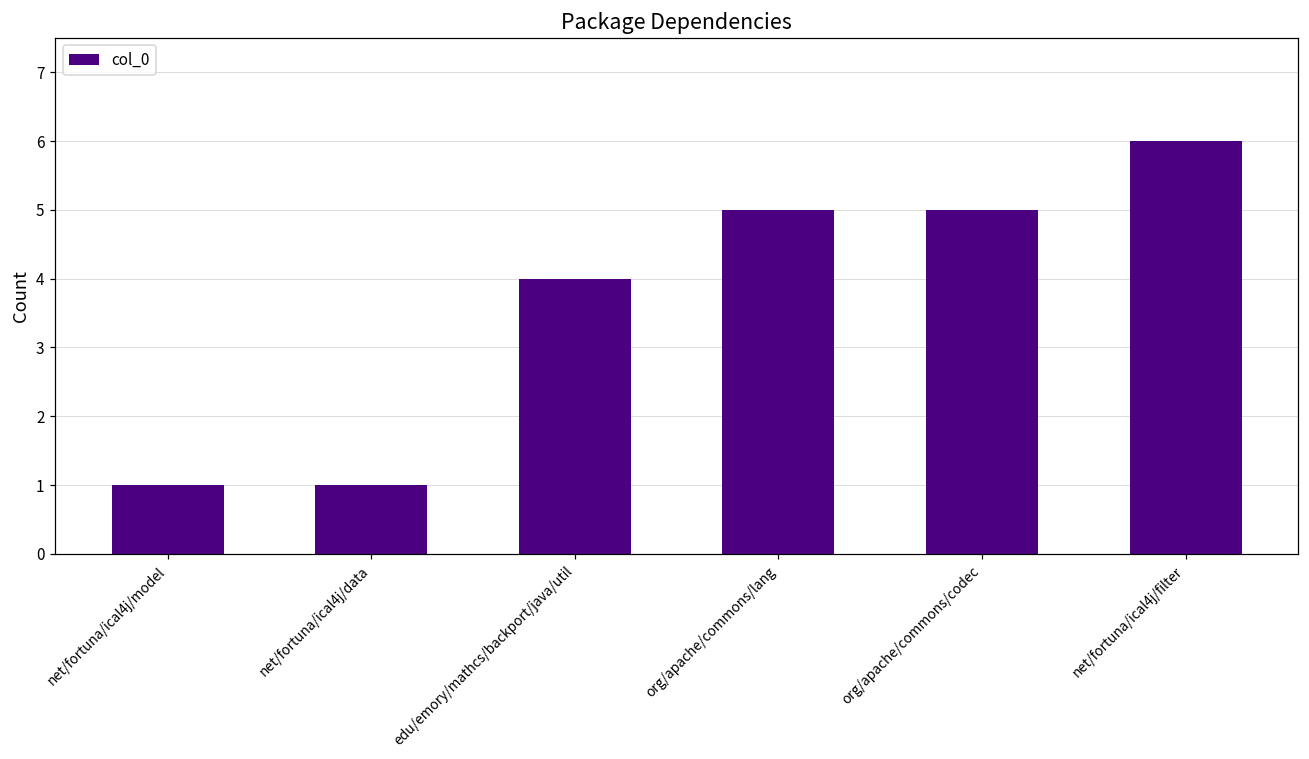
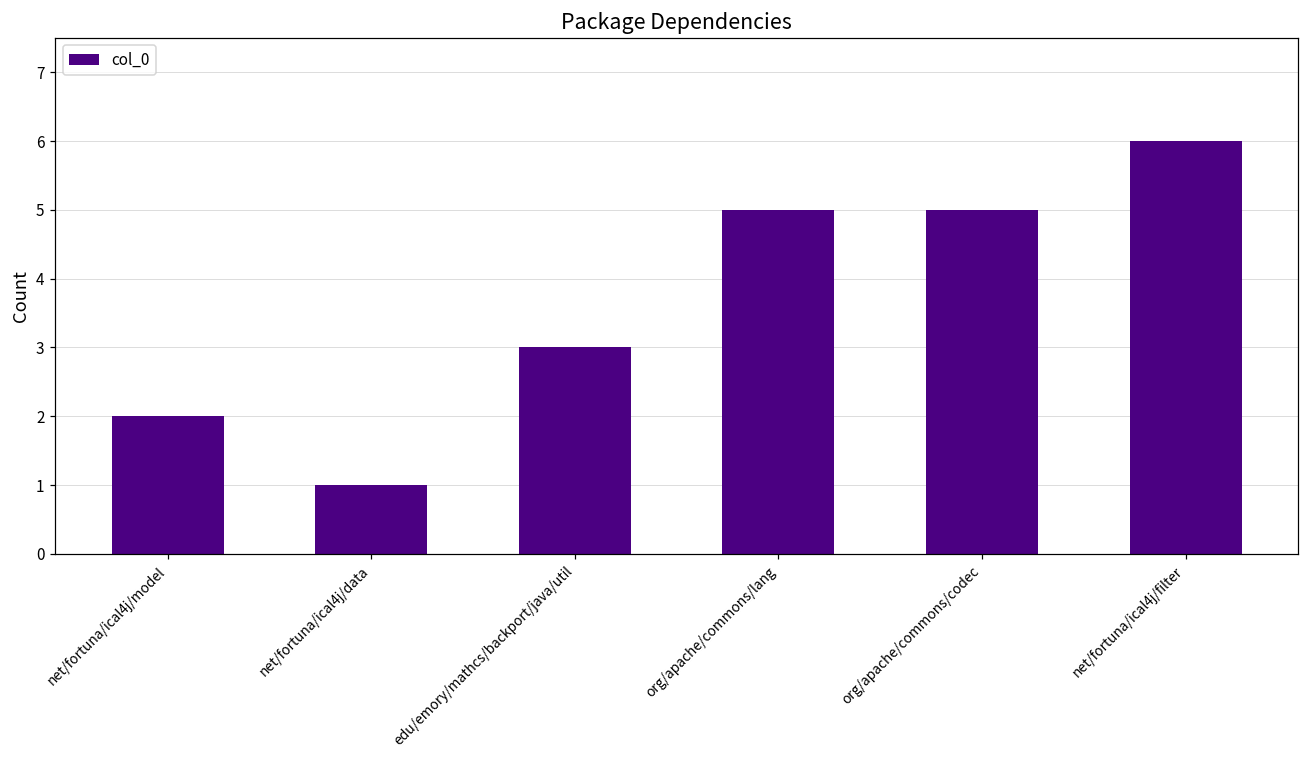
net/fortuna/ical4j/model: 1 -> 2
edu/emory/mathcs/backport/java/util: 4 -> 3
